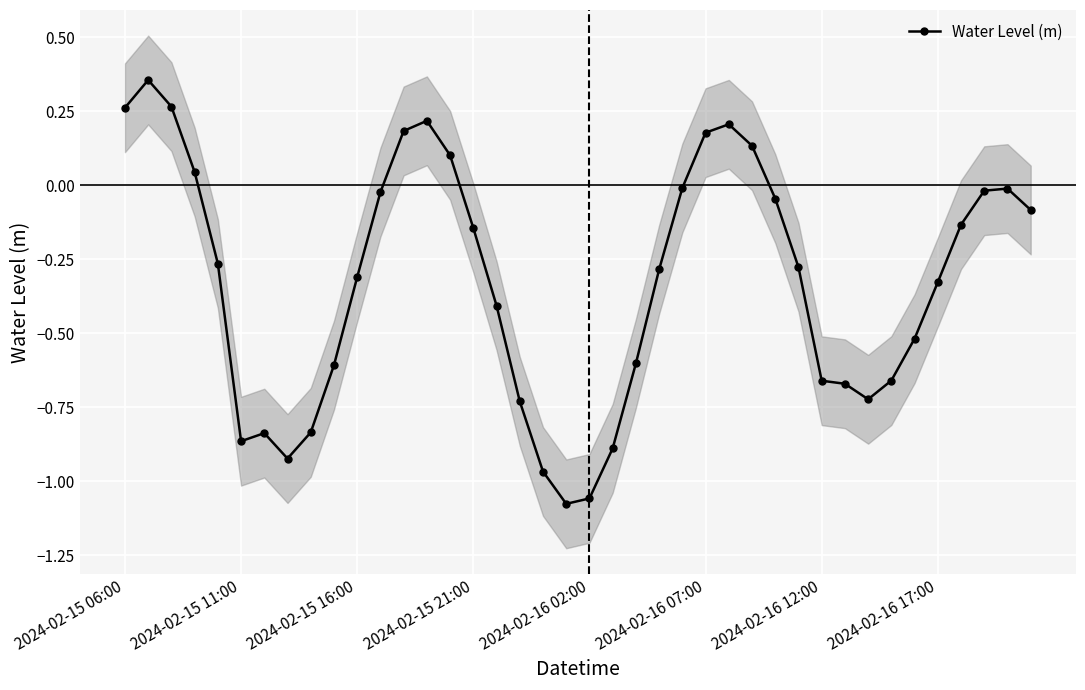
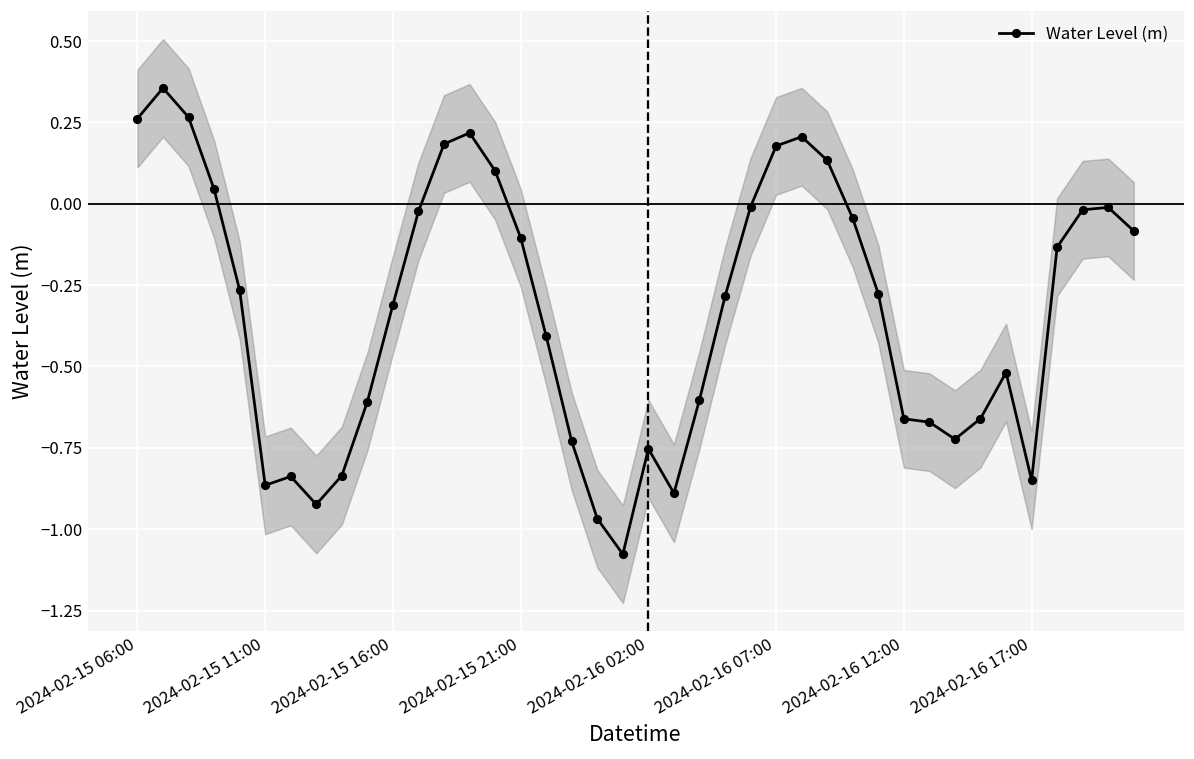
Water Level (m), 2024-02-15 21:00: -0.14 -> -0.10
Water Level (m), 2024-02-16 02:00: -1.06 -> -0.75
Water Level (m), 2024-02-16 17:00: -0.33 -> -0.85
